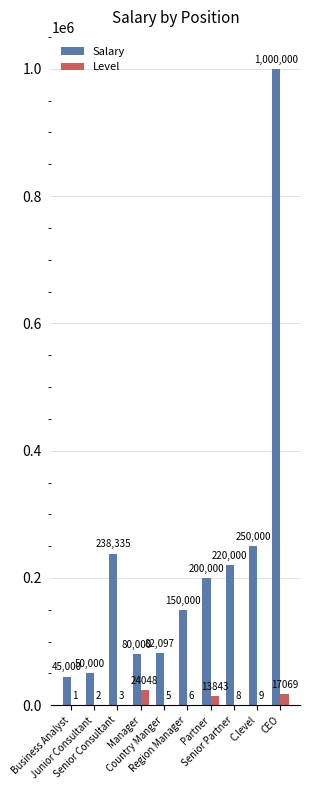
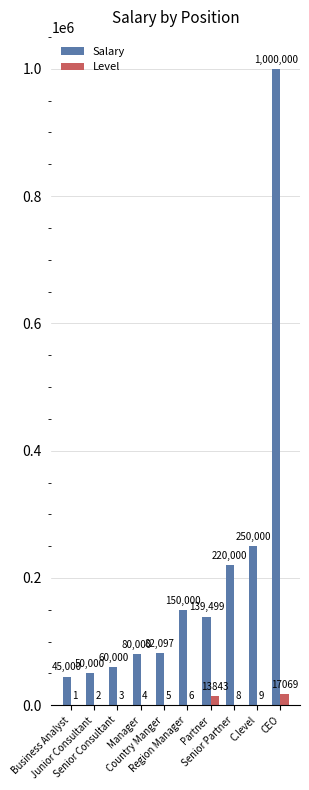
Salary, Senior Consultant: 238,335 -> 60,000
Level, Manager: 24048 -> 4
Salary, Partner: 200,000 -> 139,499
